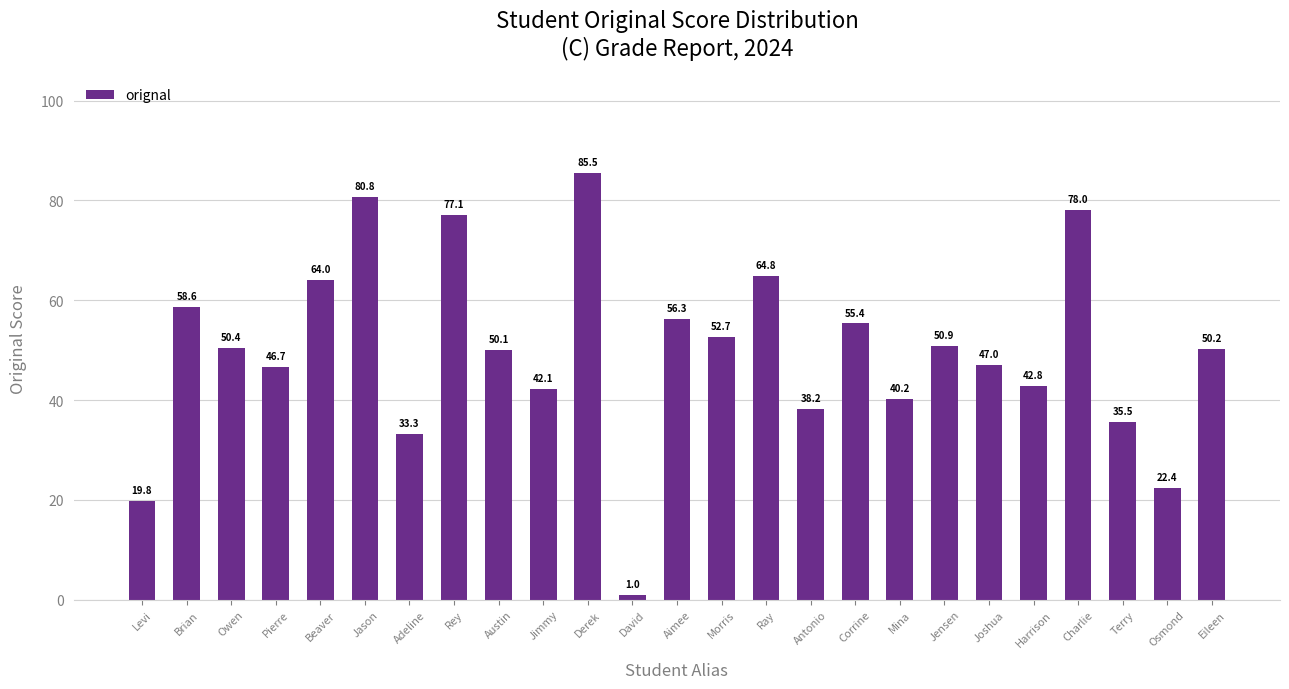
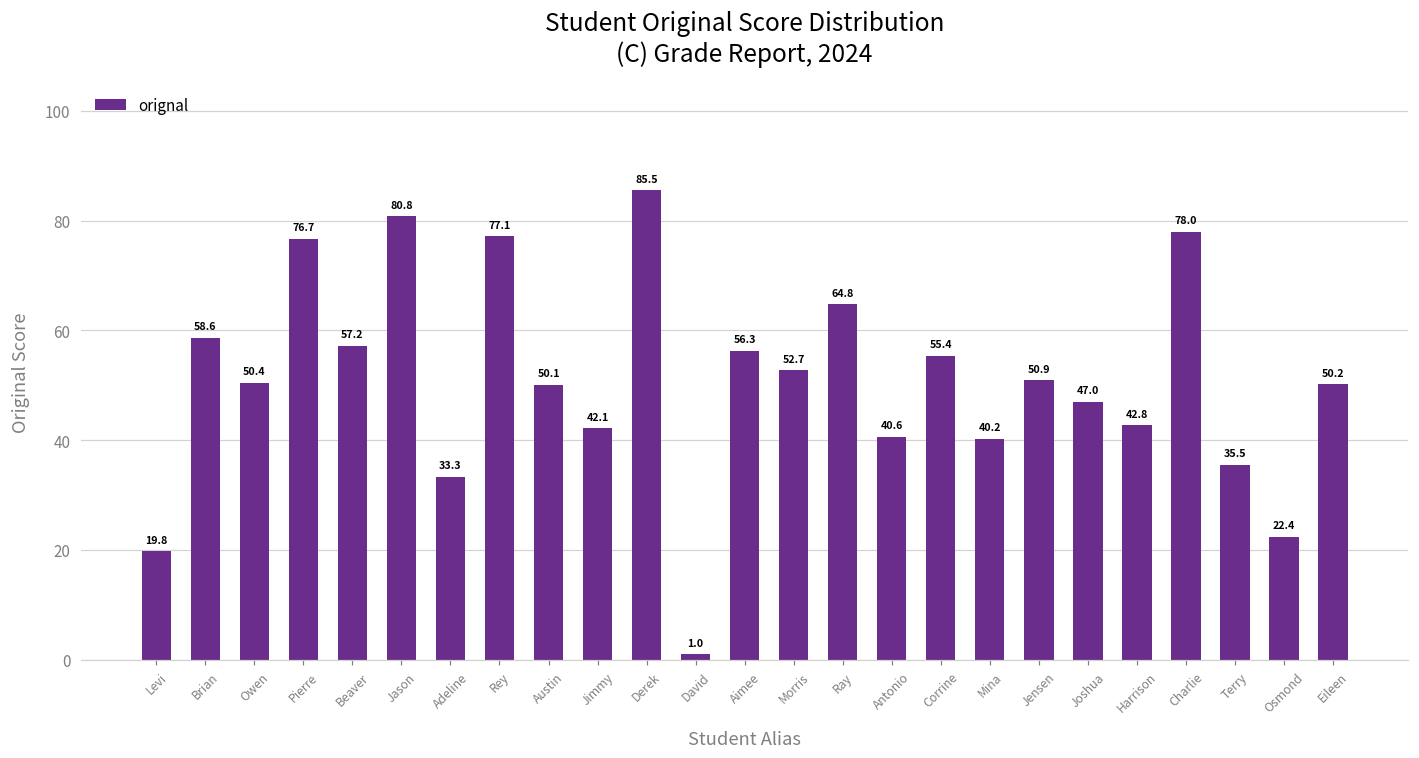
Pierre: 46.7 -> 76.7
Beaver: 64.0 -> 57.2
Antonio: 38.2 -> 40.6
